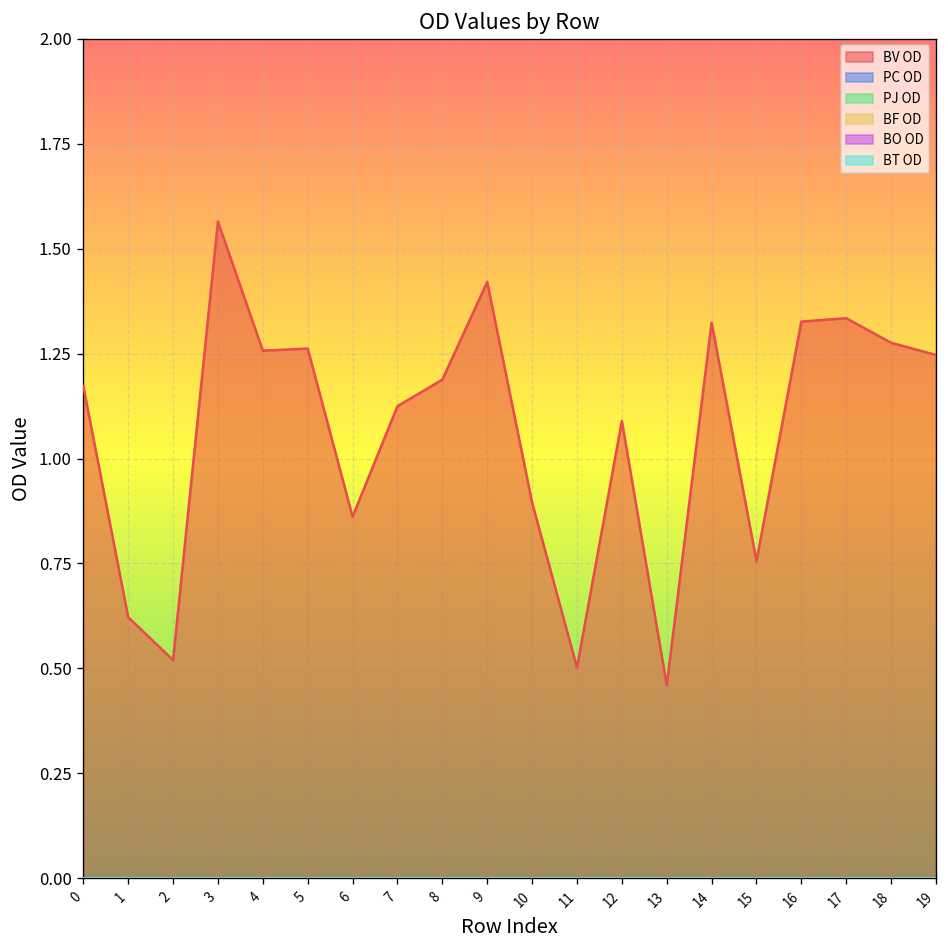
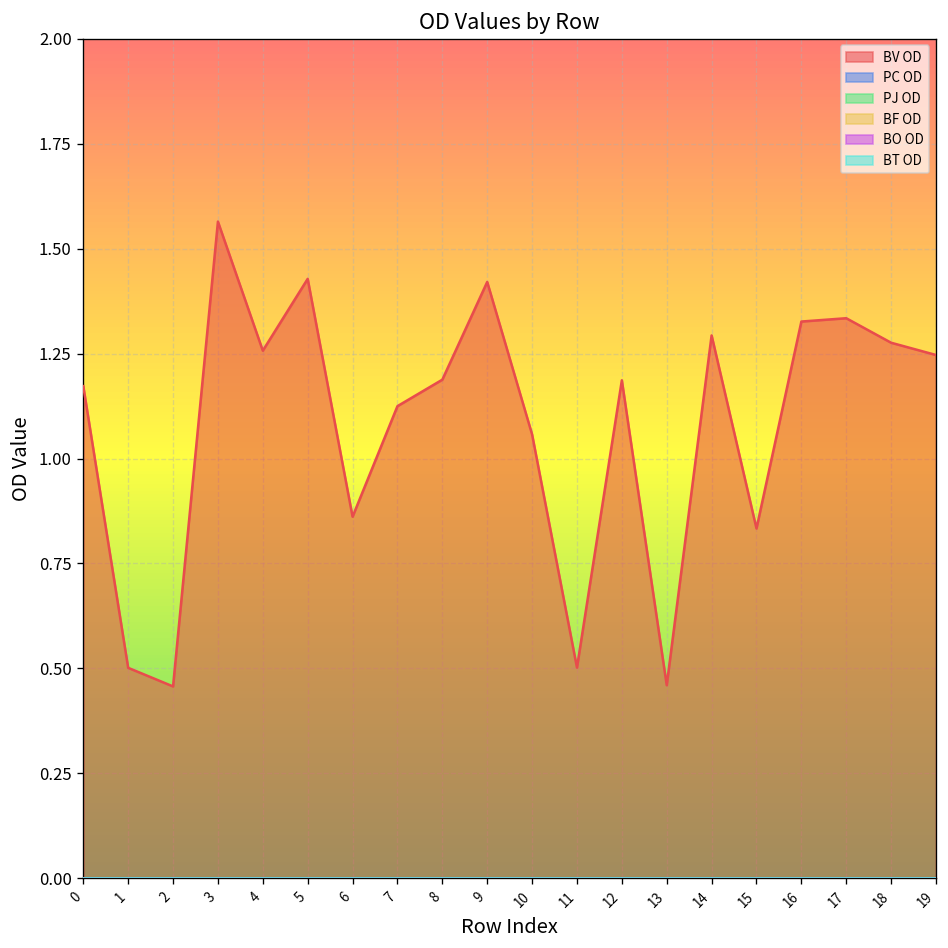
BV OD, 1: 0.62 -> 0.50
BV OD, 2: 0.52 -> 0.46
BV OD, 5: 1.26 -> 1.43
BV OD, 10: 0.90 -> 1.06
BV OD, 12: 1.09 -> 1.19
BV OD, 14: 1.32 -> 1.29
BV OD, 15: 0.76 -> 0.83
